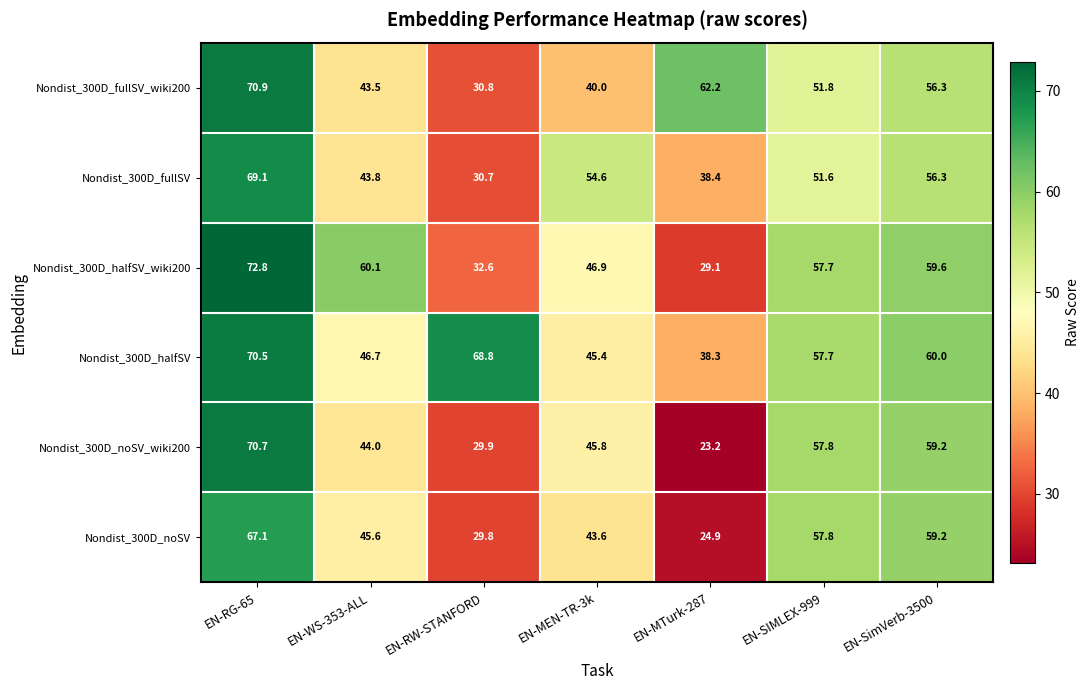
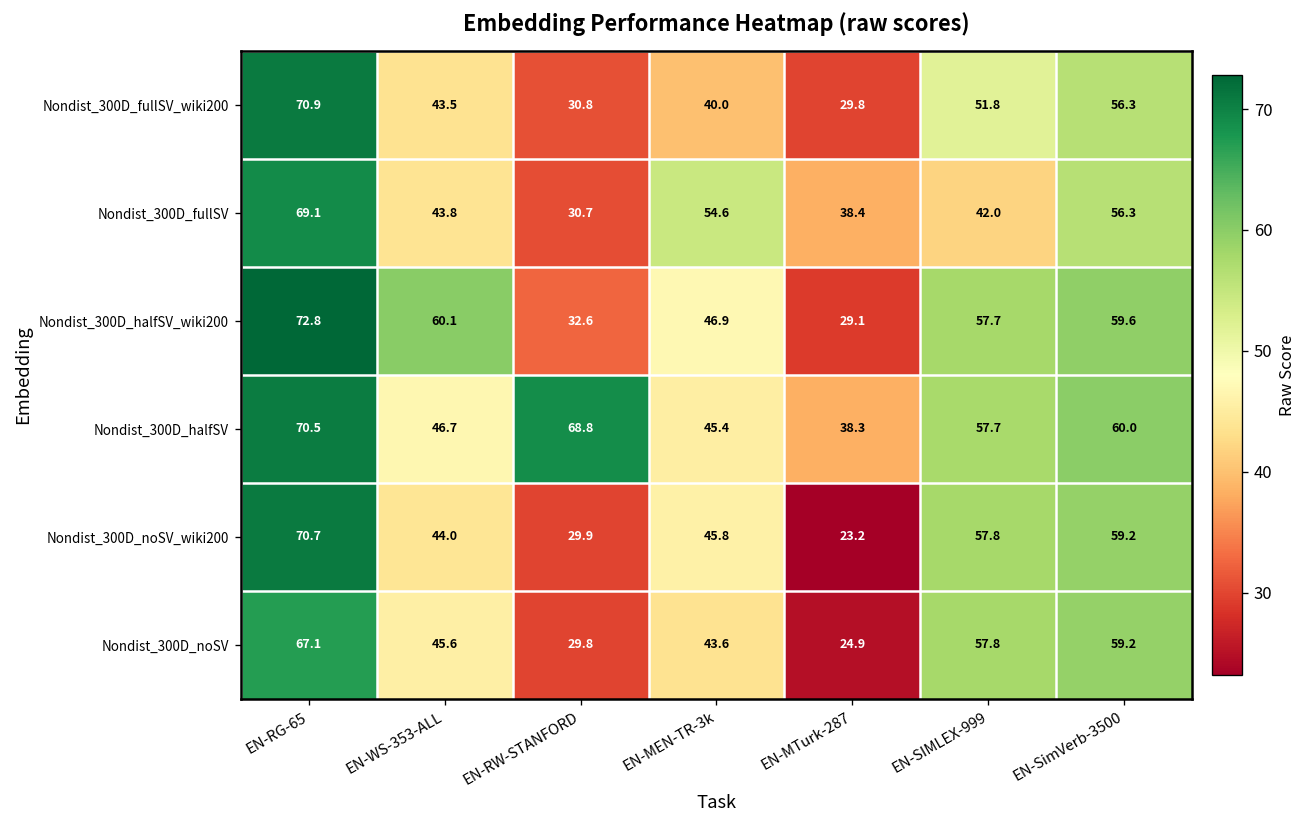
Nondist_300D_fullSV_wiki200, EN-MTurk-287: 62.2 -> 29.8
Nondist_300D_fullSV, EN-SIMLEX-999: 51.6 -> 42.0
